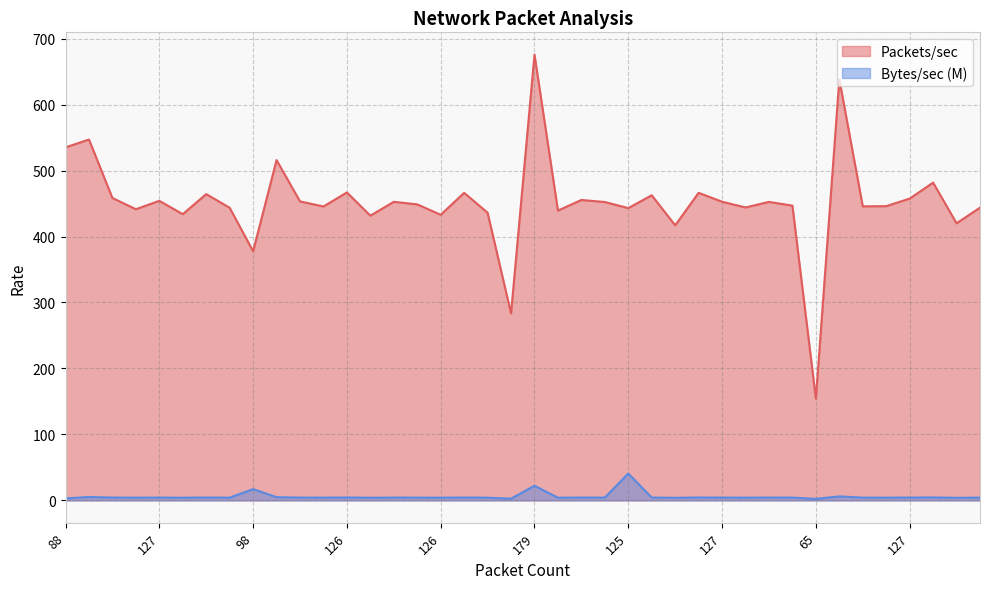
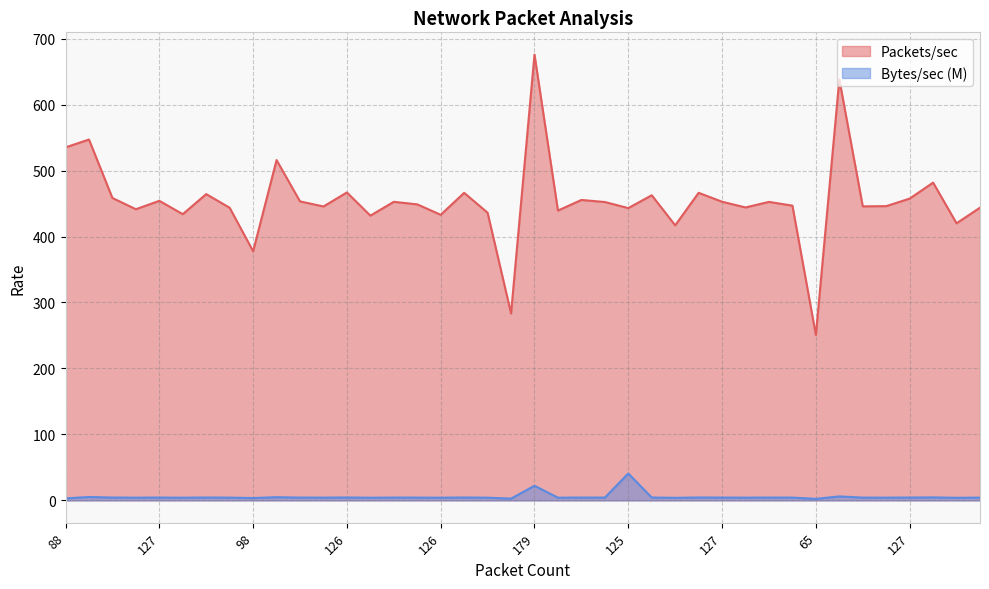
Bytes/sec (M), 98: 20 -> 0
Packets/sec, 65: 150 -> 250
